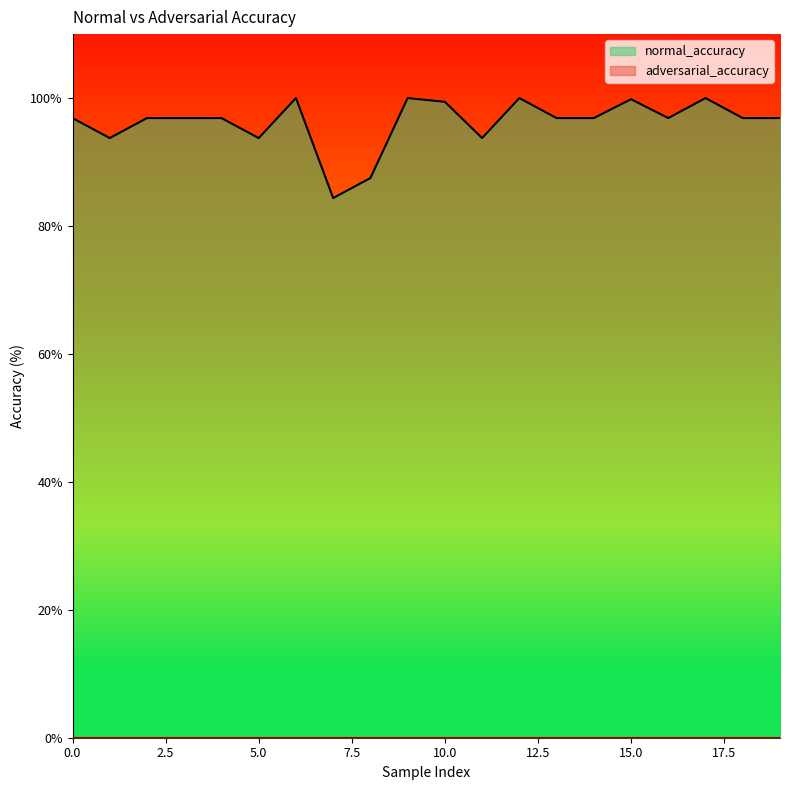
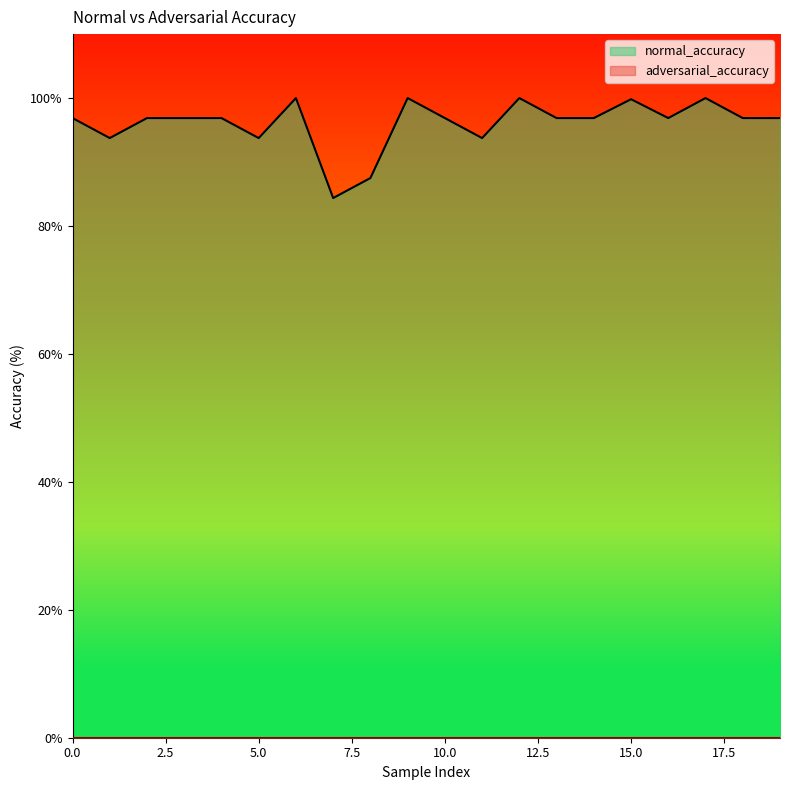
normal_accuracy, 10.0: 99% -> 97%
